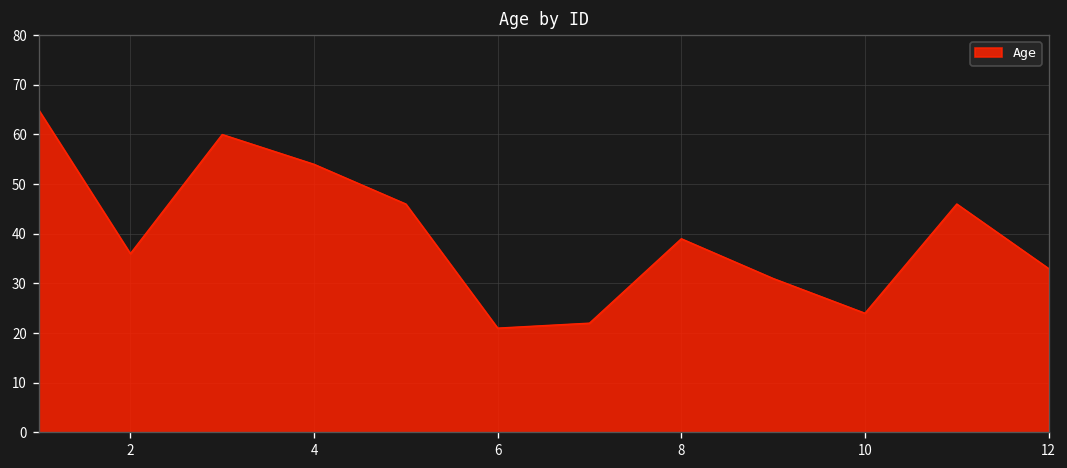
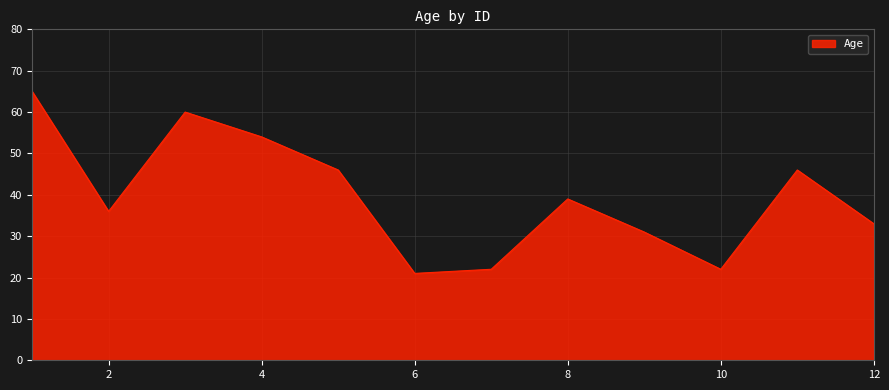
10: 24 -> 22
